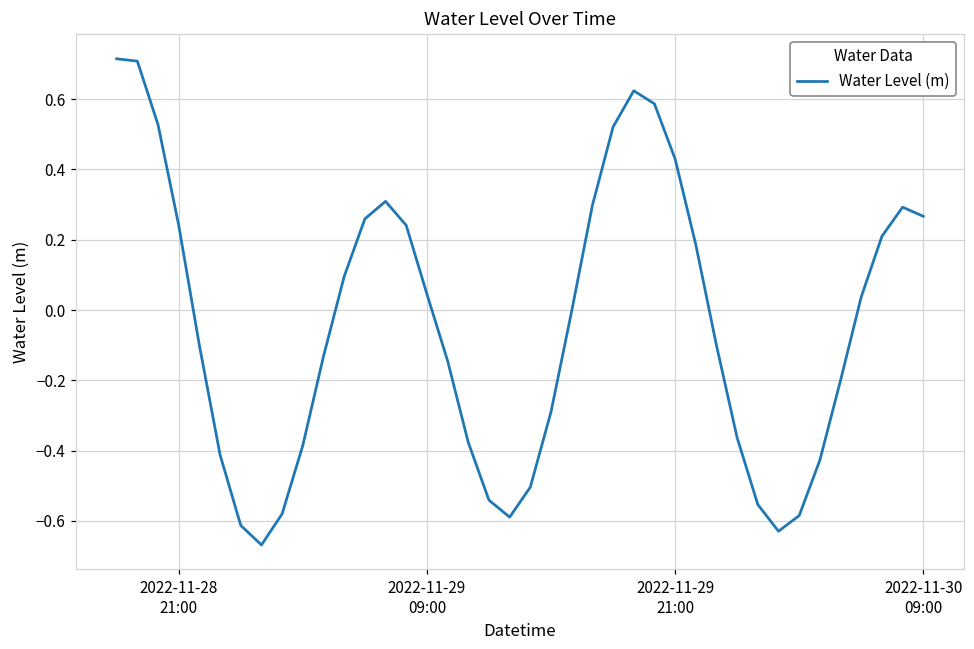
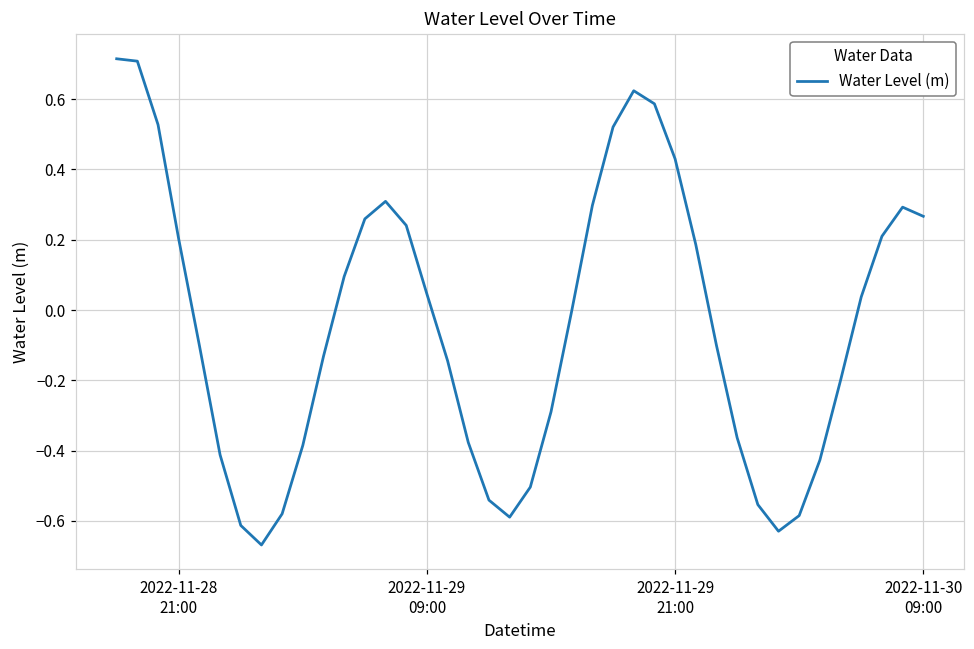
2022-11-28 21:00: 0.24 -> 0.20
